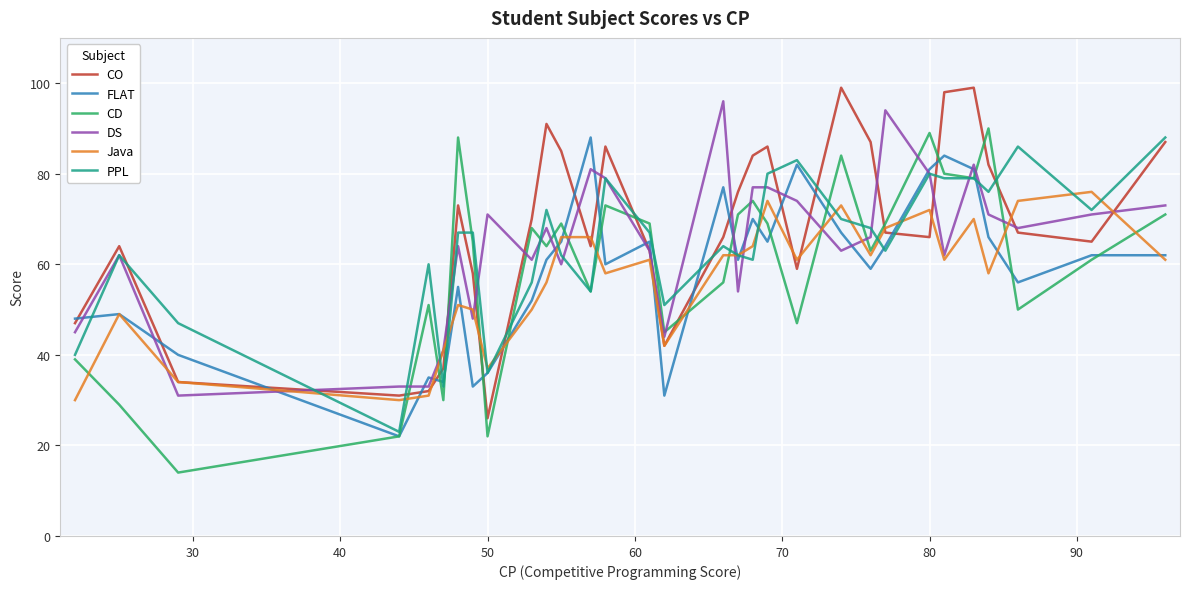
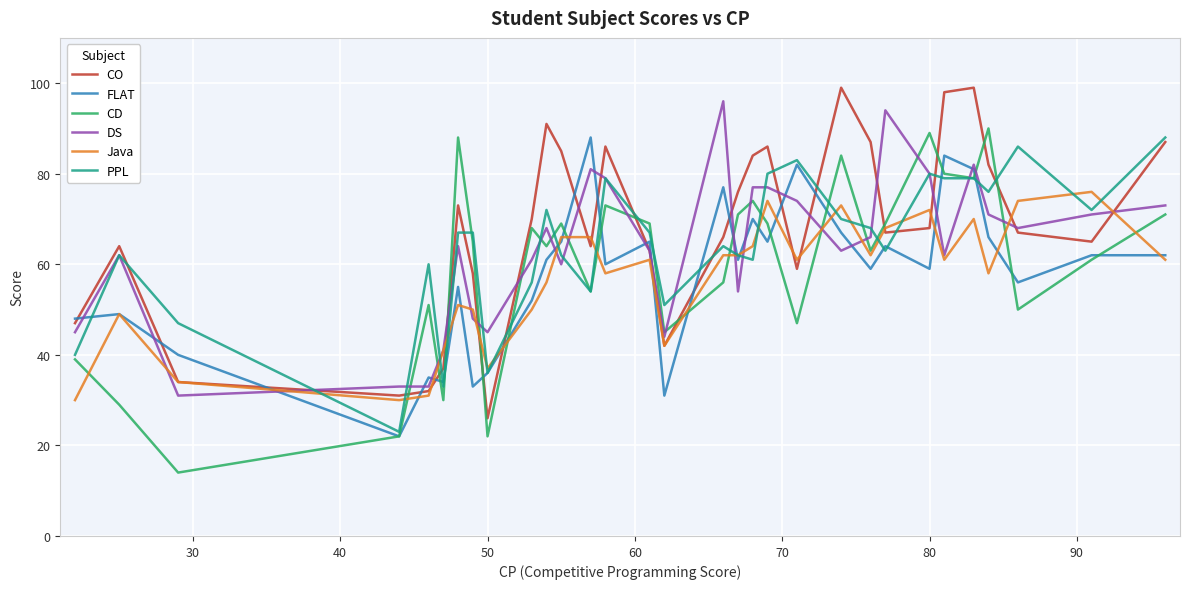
DS, 50: 71 -> 45
CO, 80: 66 -> 68
FLAT, 80: 81 -> 59
